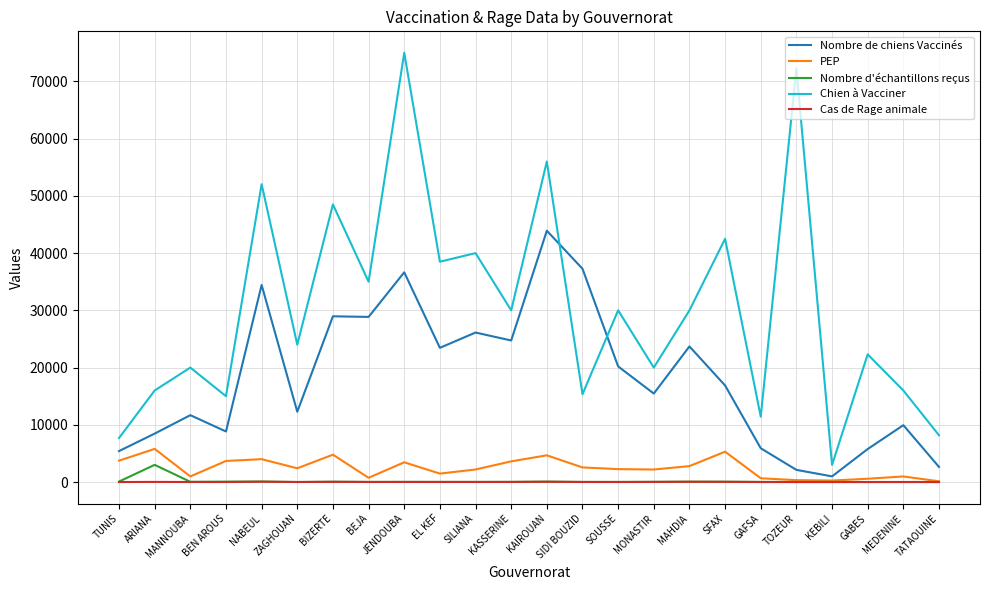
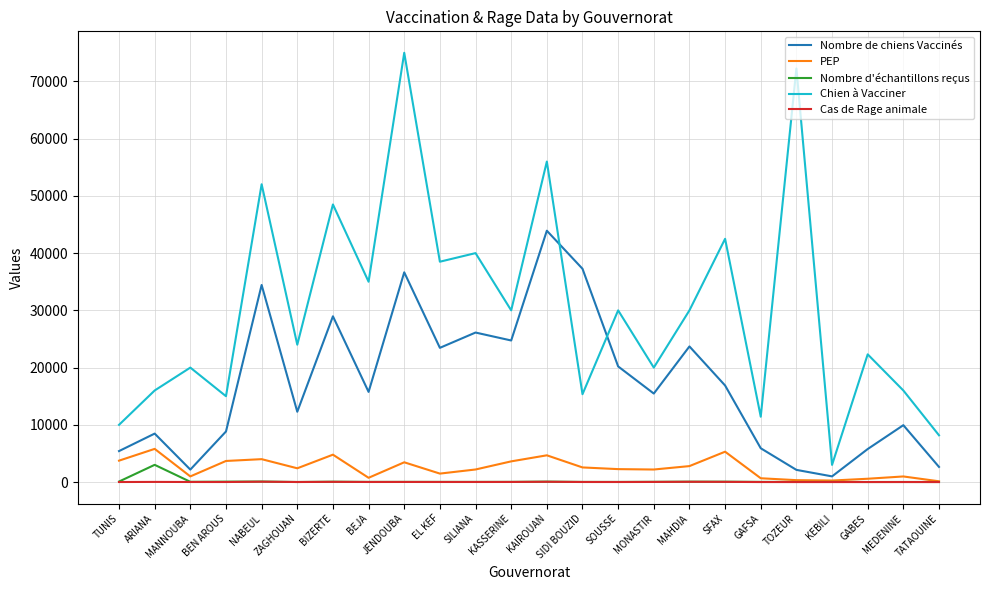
Chien à Vacciner, TUNIS: 8000 -> 10000
Nombre de chiens Vaccinés, MANNOUBA: 12000 -> 2000
Nombre de chiens Vaccinés, BEJA: 29000 -> 16000
